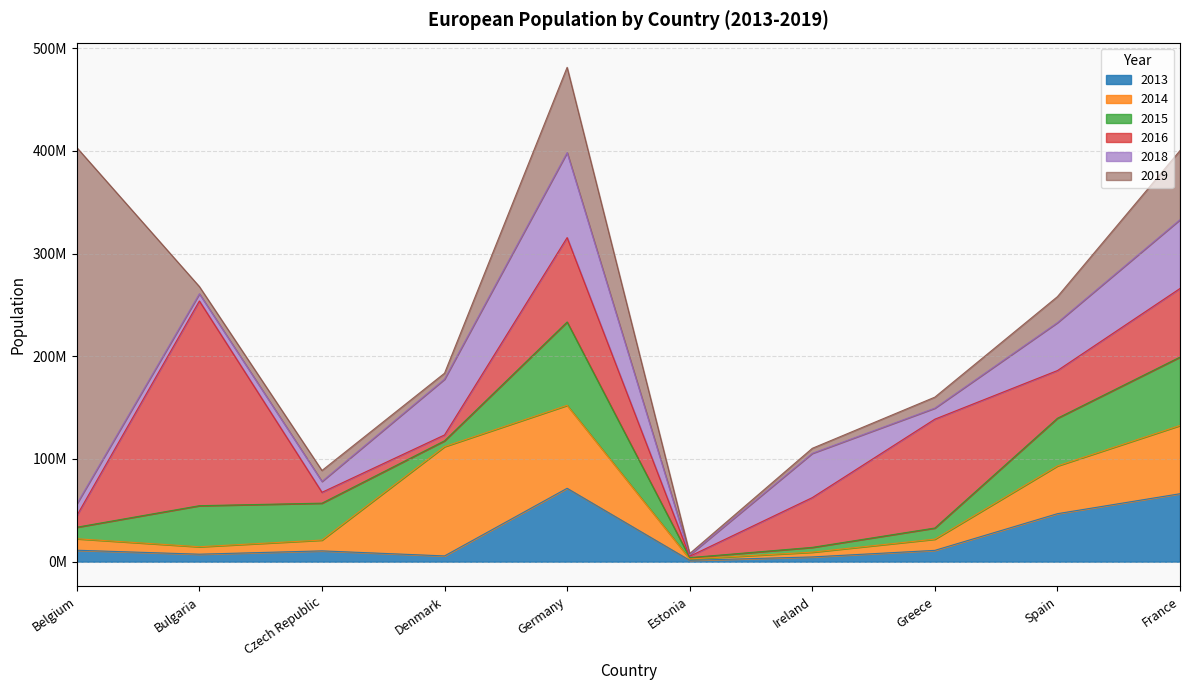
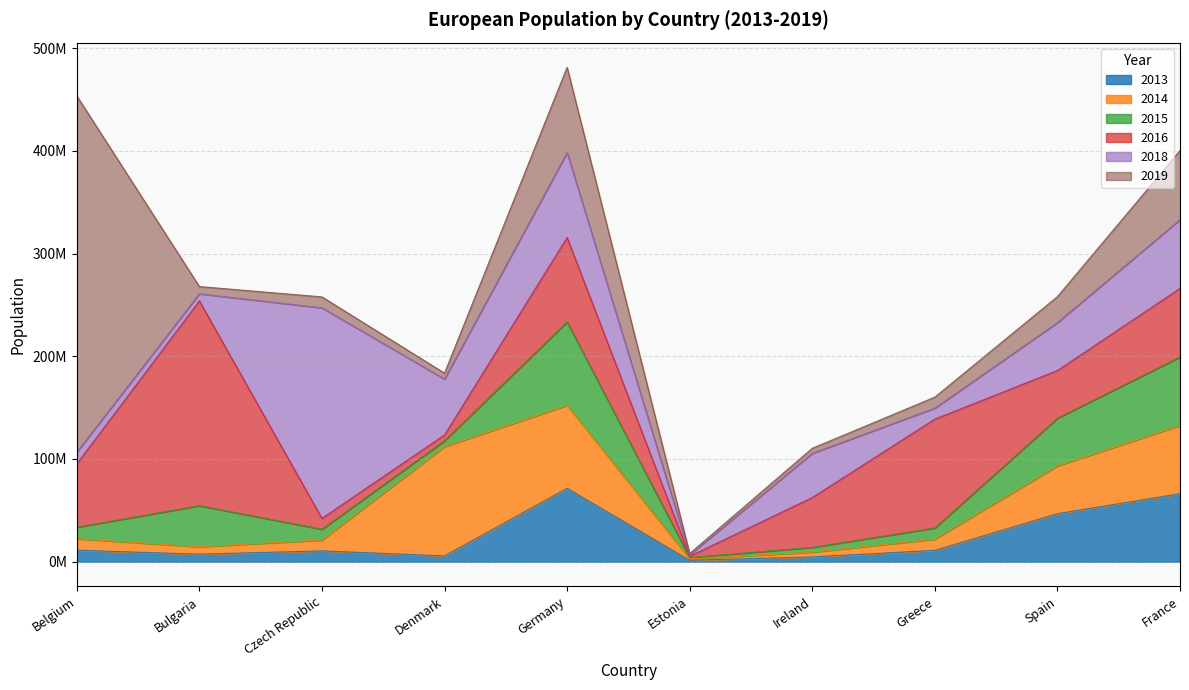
2016, Belgium: 11000000 -> 62000000
2015, Czech Republic: 36000000 -> 11000000
2018, Czech Republic: 11000000 -> 205000000
